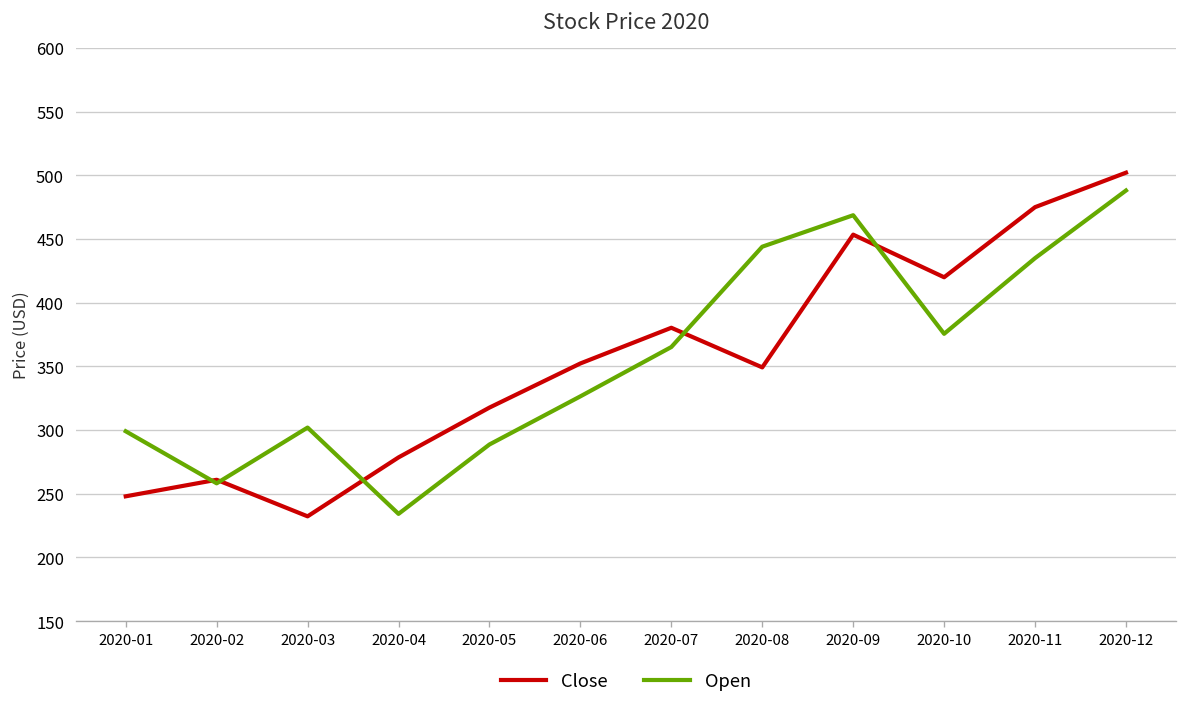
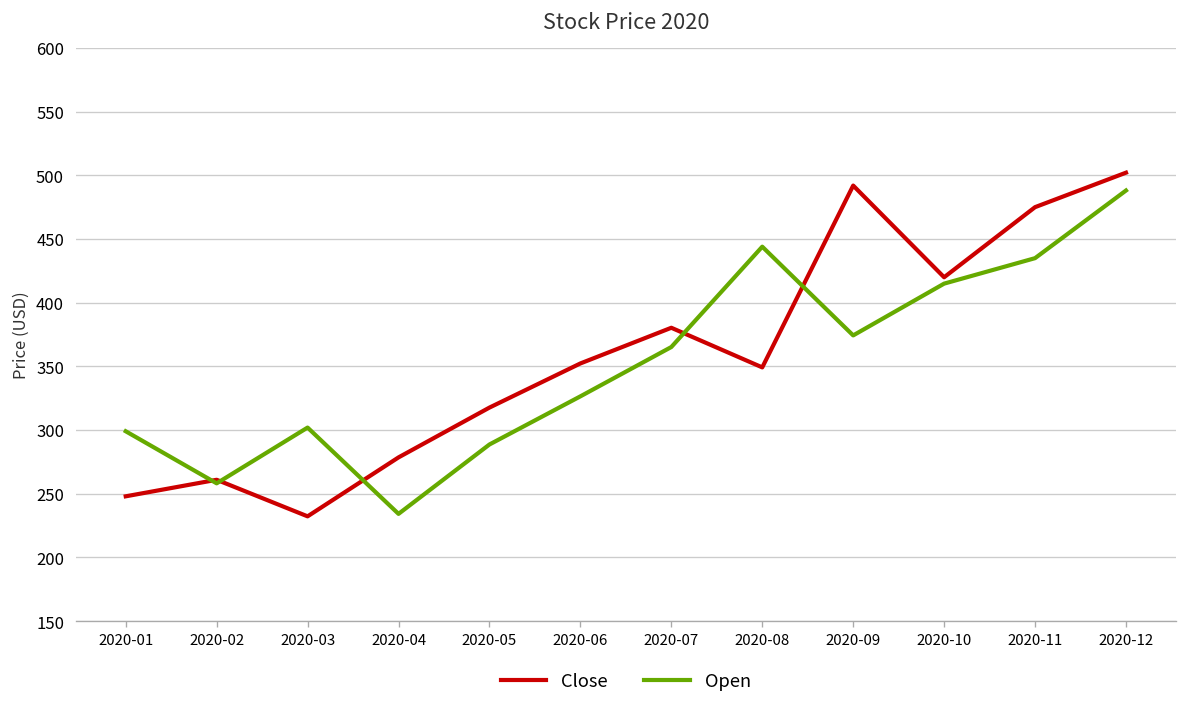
Close, 2020-09: 453 -> 492
Open, 2020-09: 469 -> 374
Open, 2020-10: 376 -> 415
